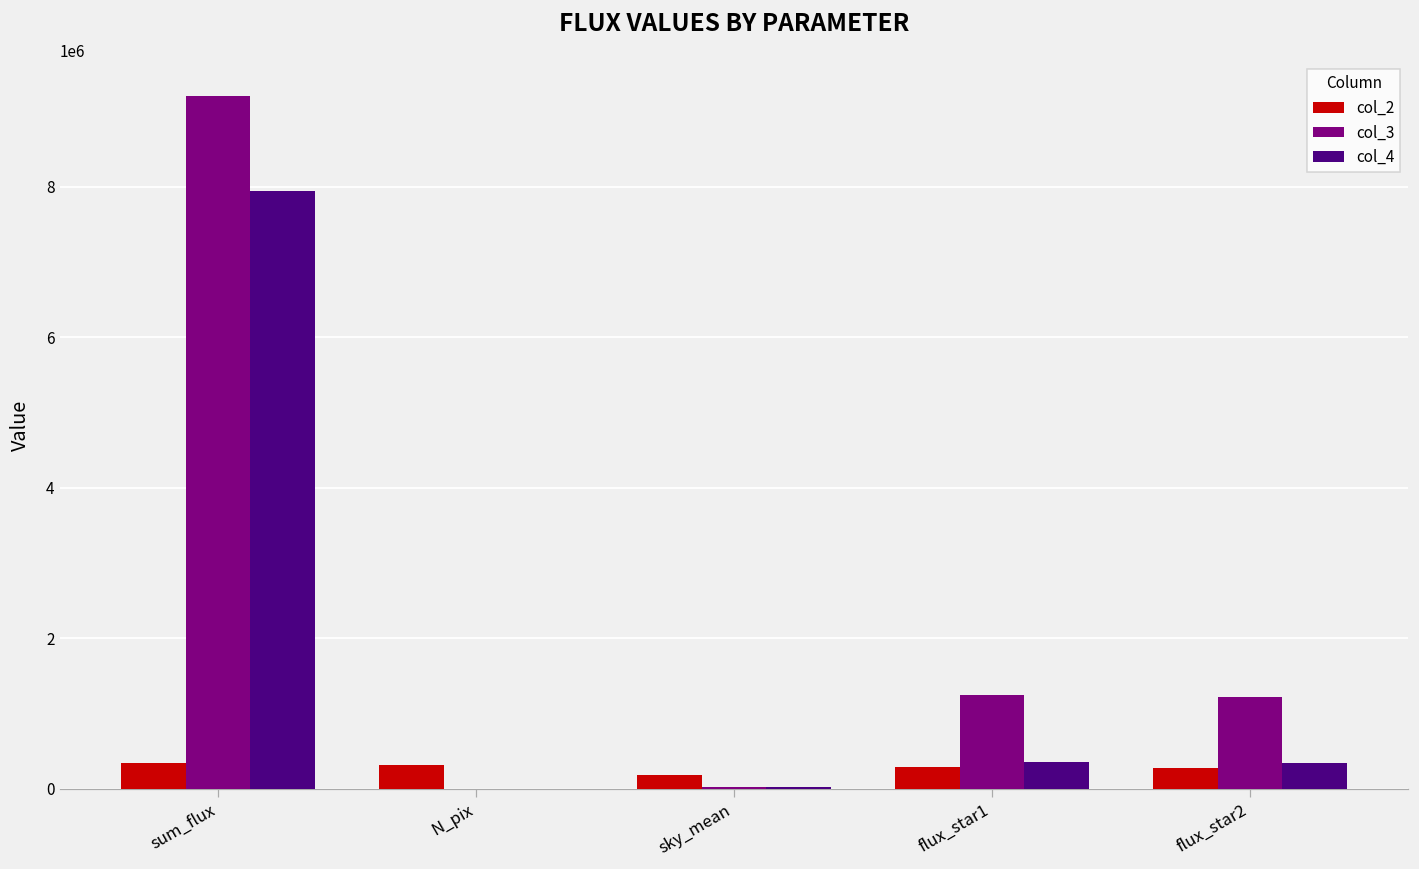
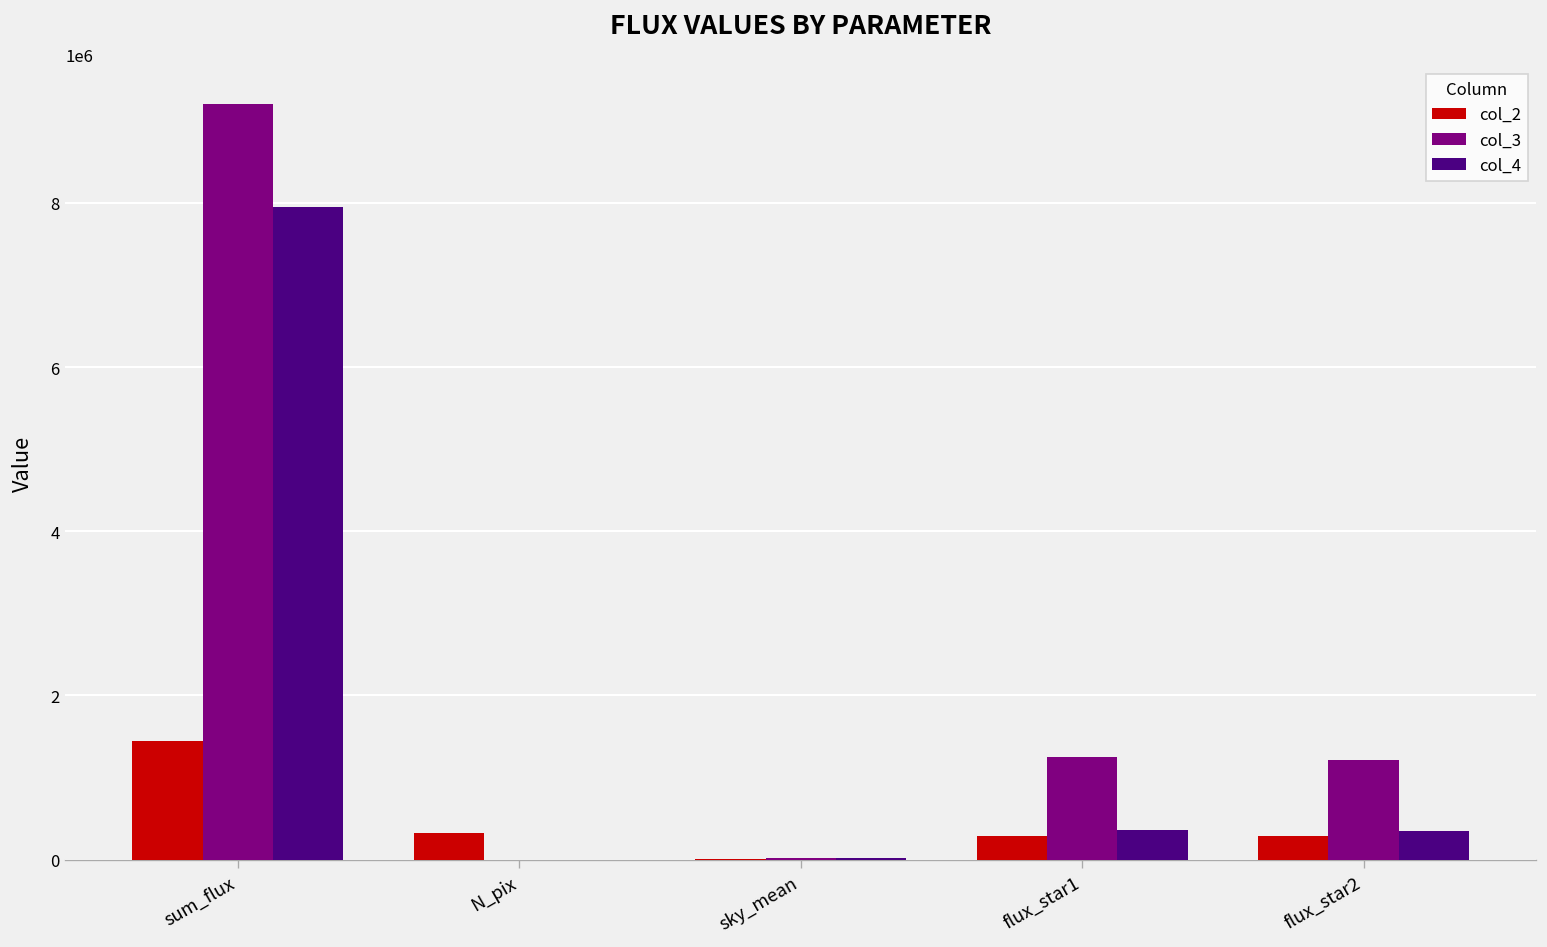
col_2, sum_flux: 300000 -> 1400000
col_2, sky_mean: 200000 -> 0
